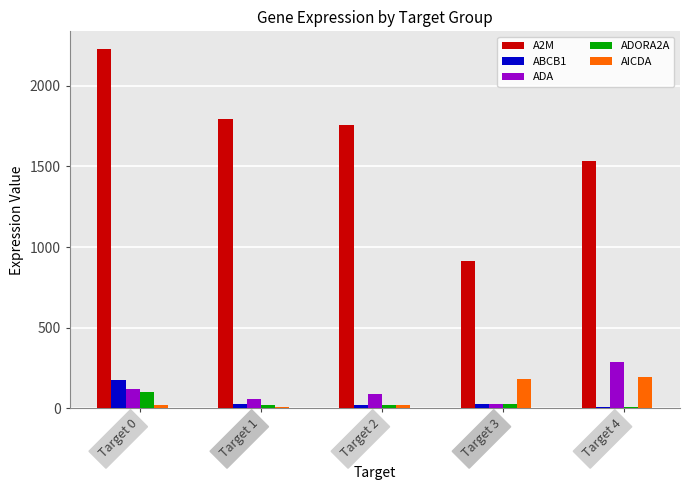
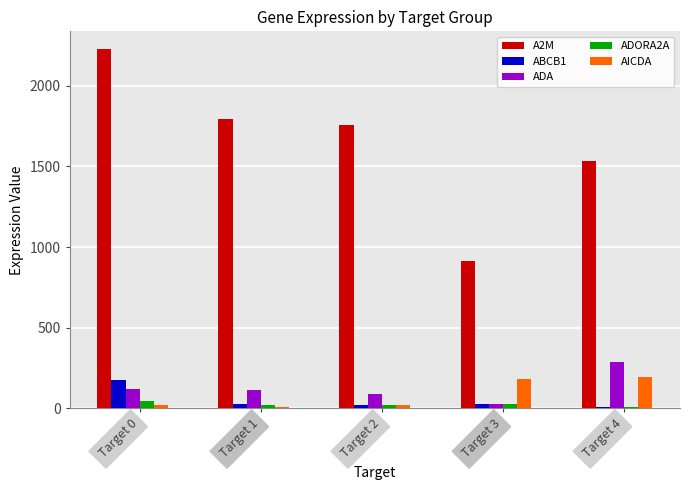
ADORA2A, Target 0: 100 -> 40
ADA, Target 1: 60 -> 110
